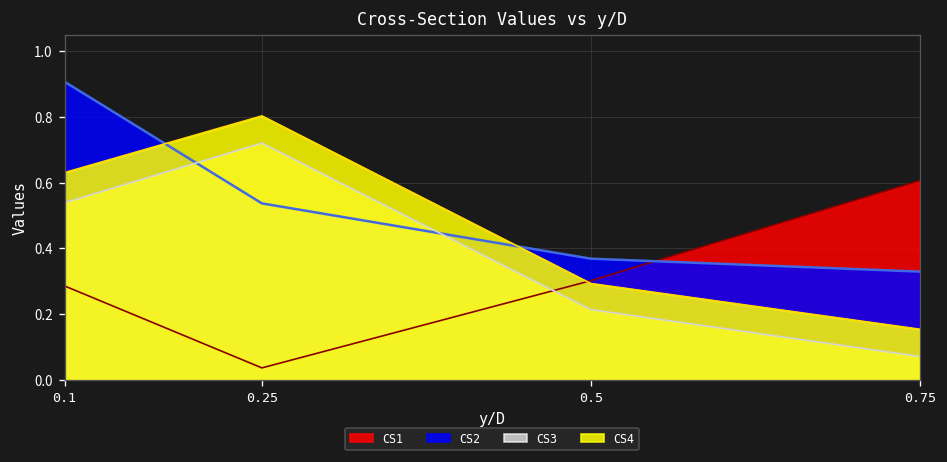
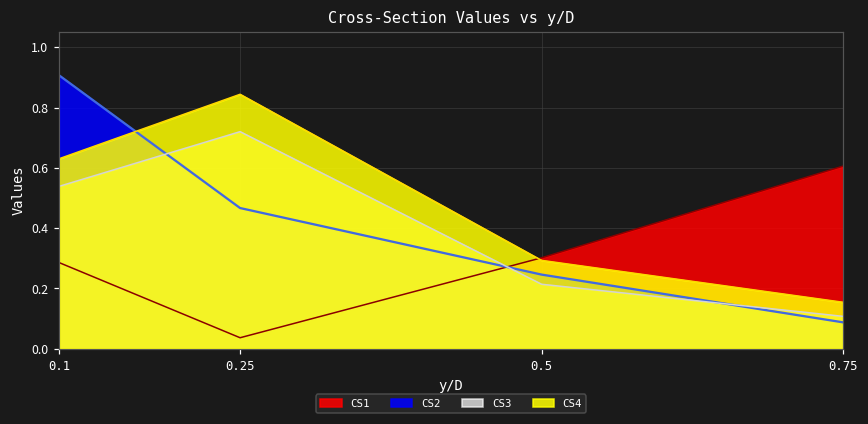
CS2, 0.25: 0.54 -> 0.47
CS4, 0.25: 0.80 -> 0.84
CS2, 0.5: 0.37 -> 0.25
CS2, 0.75: 0.33 -> 0.09
CS3, 0.75: 0.07 -> 0.11
